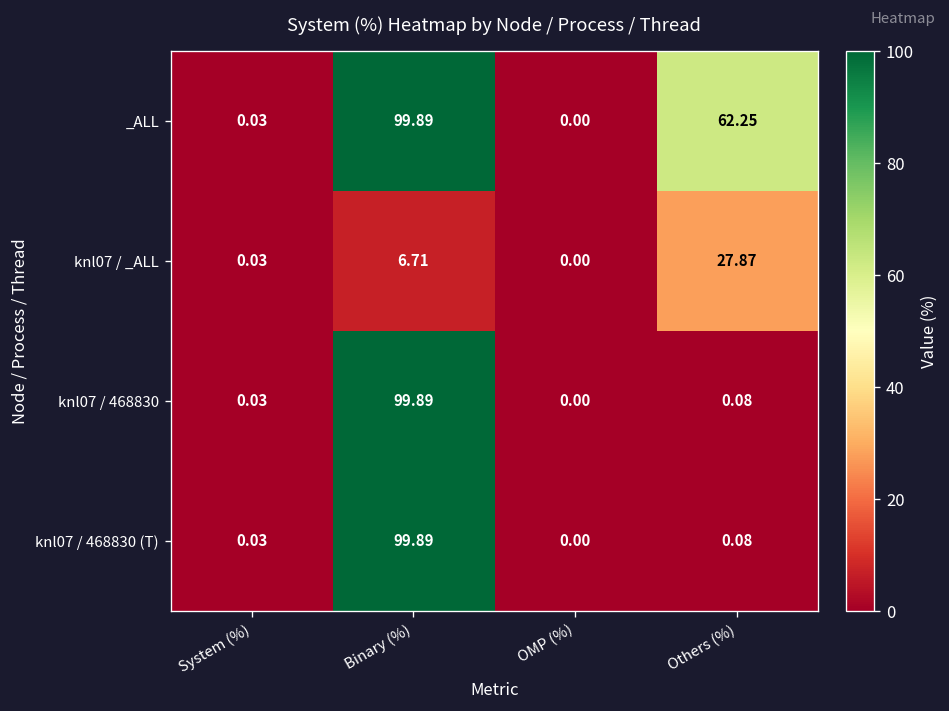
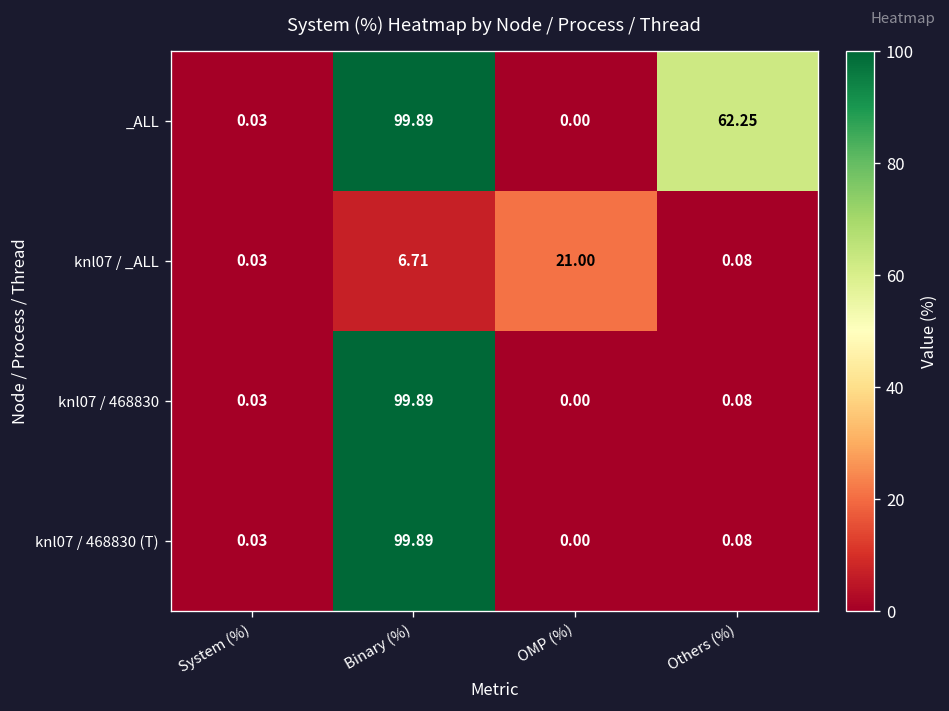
knl07 / _ALL, OMP (%): 0.00 -> 21.00
knl07 / _ALL, Others (%): 27.87 -> 0.08
